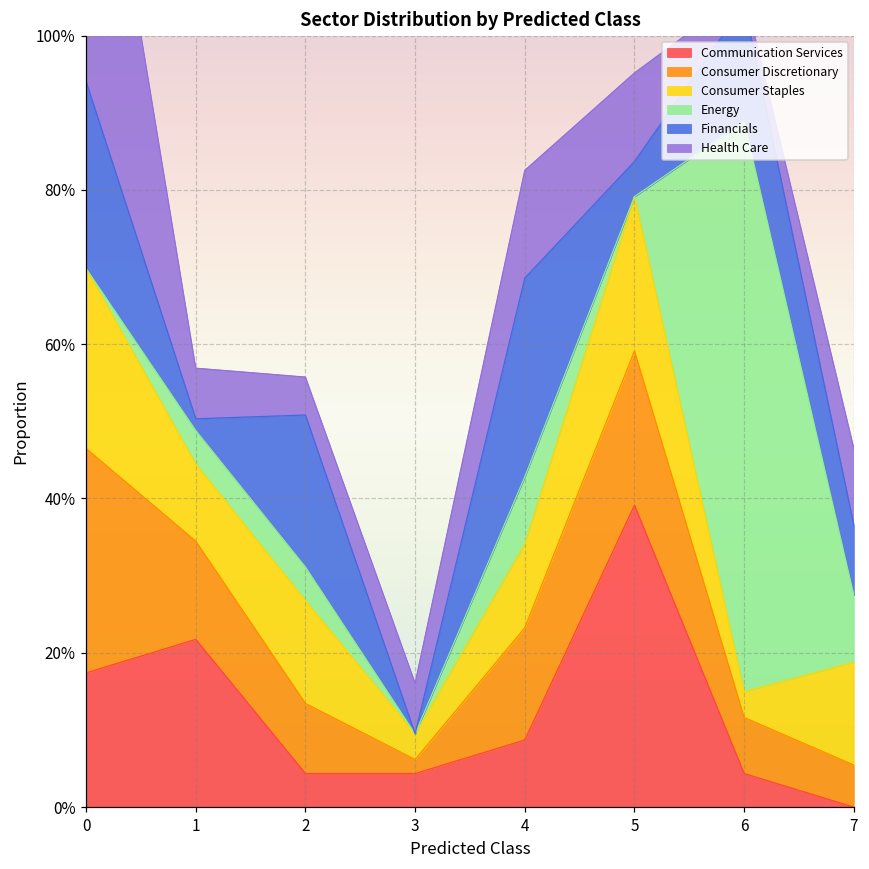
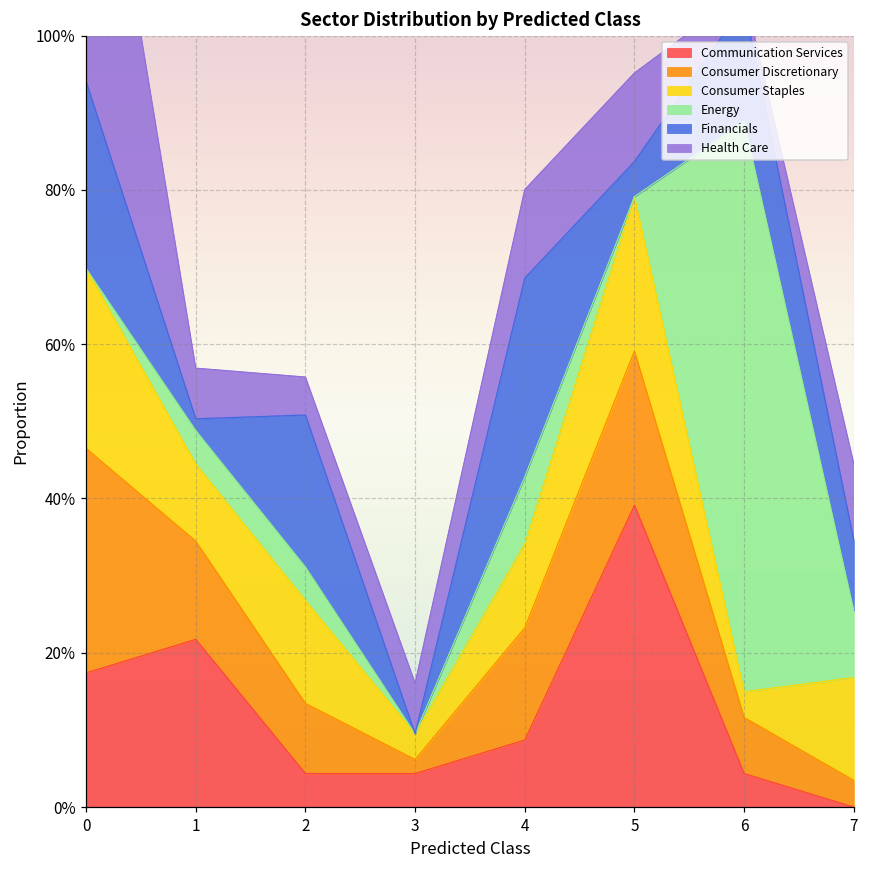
Health Care, 4: 14% -> 11%
Consumer Discretionary, 7: 5% -> 3%
